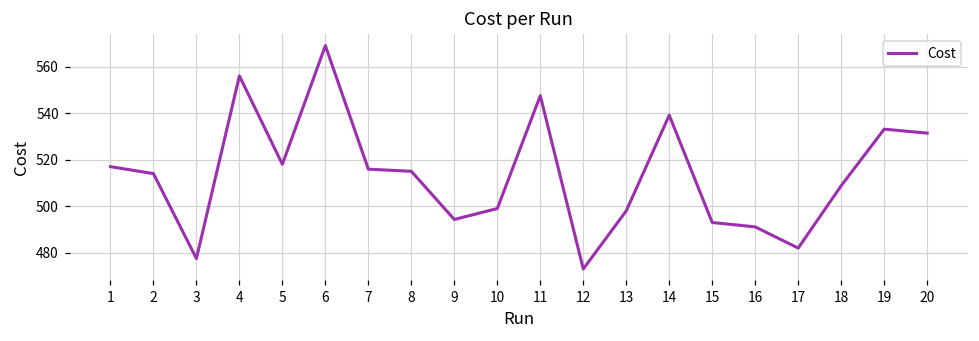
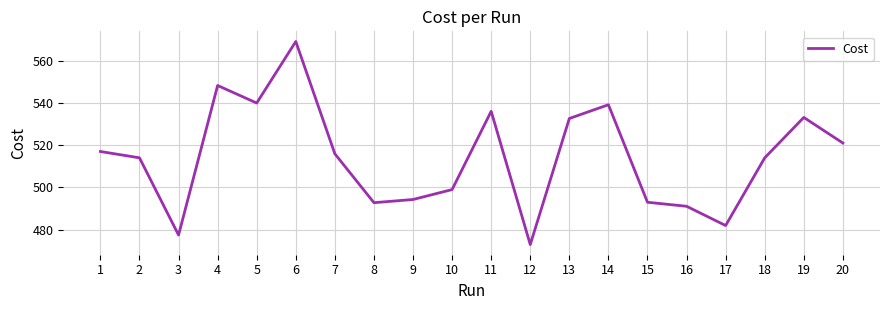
4: 556 -> 548
5: 518 -> 540
8: 515 -> 493
11: 548 -> 536
13: 498 -> 533
18: 509 -> 514
20: 531 -> 521
